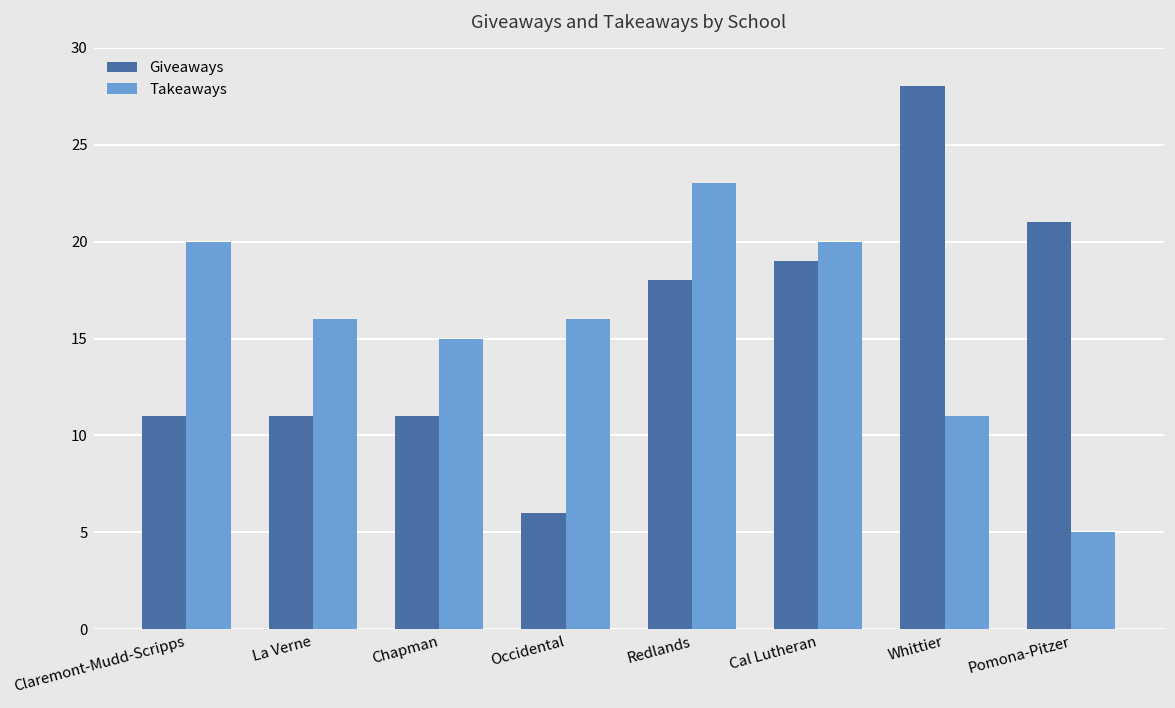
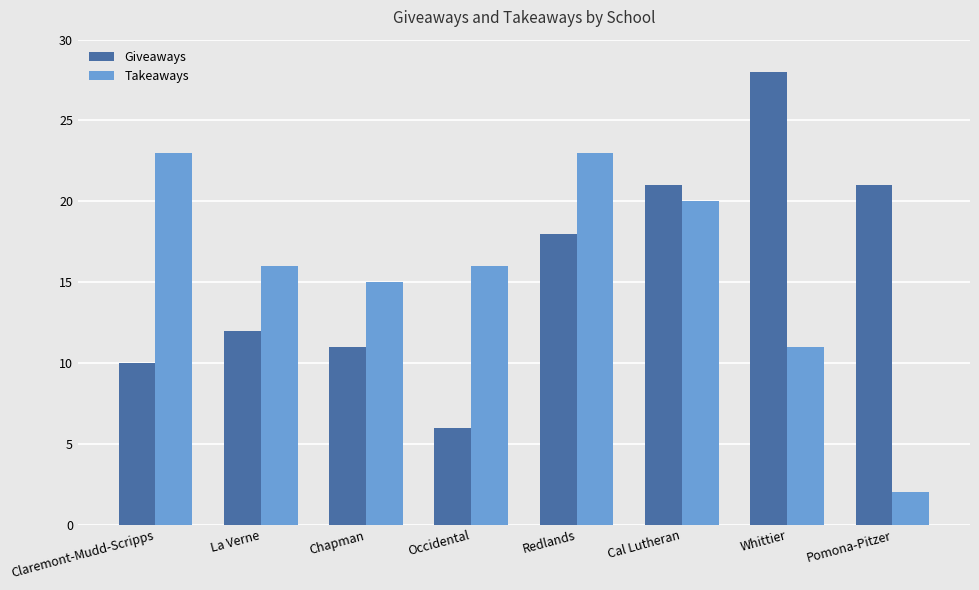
Giveaways, Claremont-Mudd-Scripps: 11 -> 10
Takeaways, Claremont-Mudd-Scripps: 20 -> 23
Giveaways, La Verne: 11 -> 12
Giveaways, Cal Lutheran: 19 -> 21
Takeaways, Pomona-Pitzer: 5 -> 2
